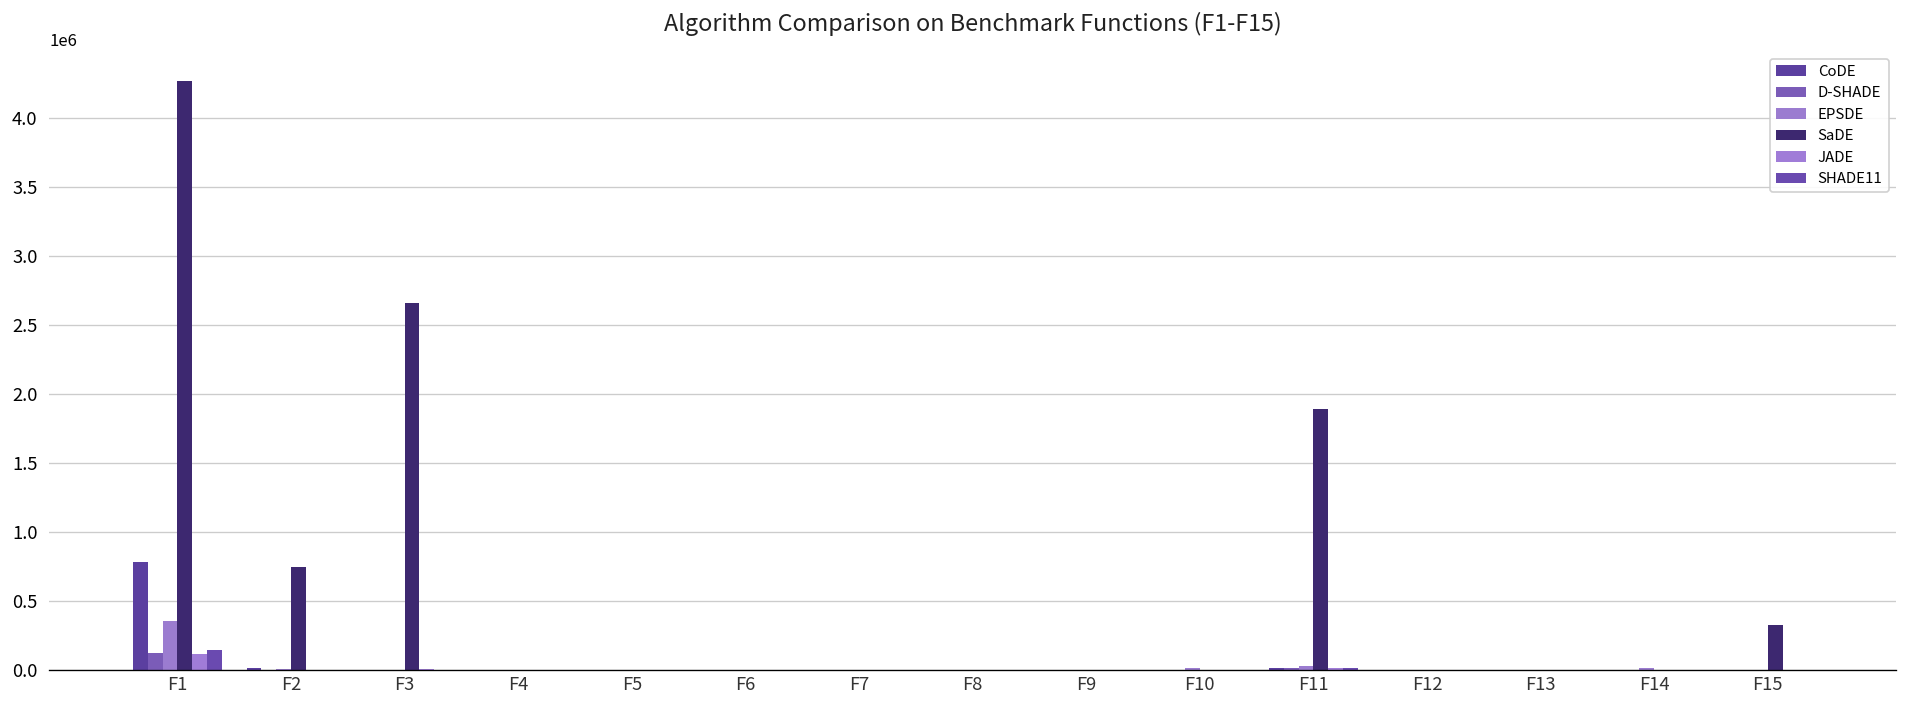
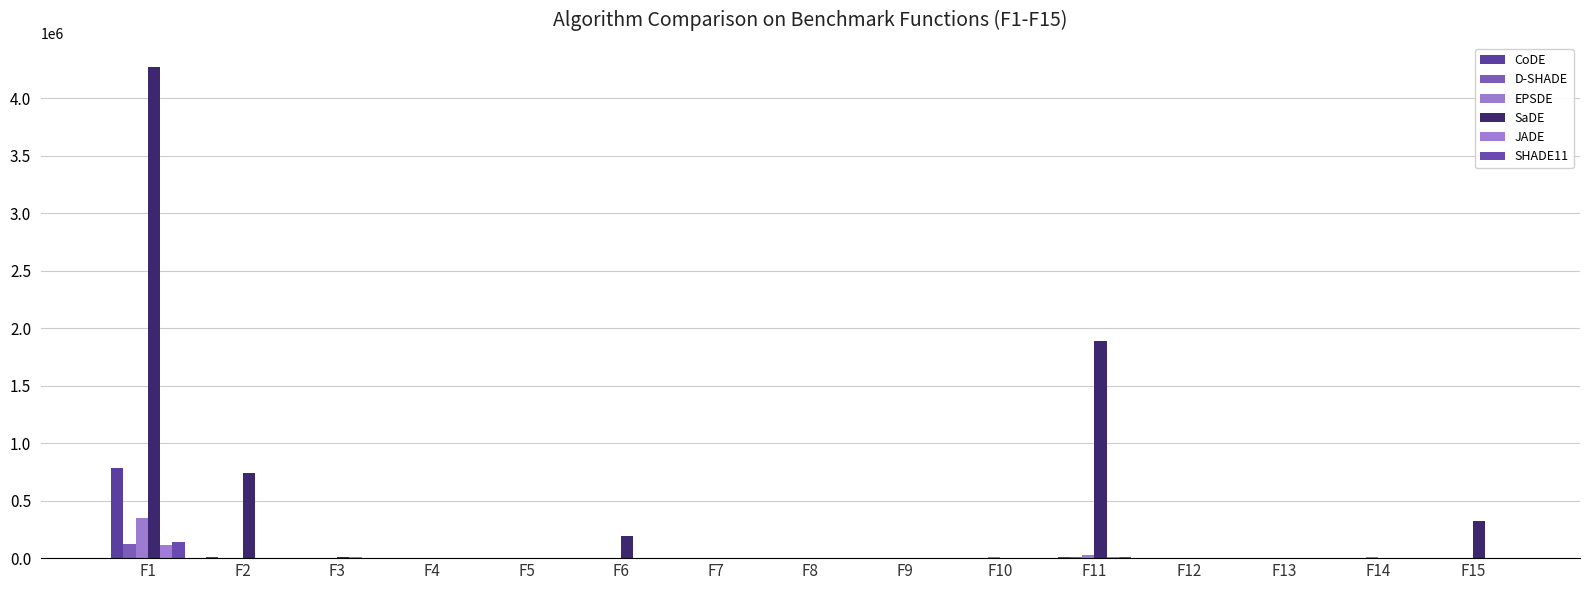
SaDE, F3: 2660000 -> 10000
SaDE, F6: 0 -> 190000
